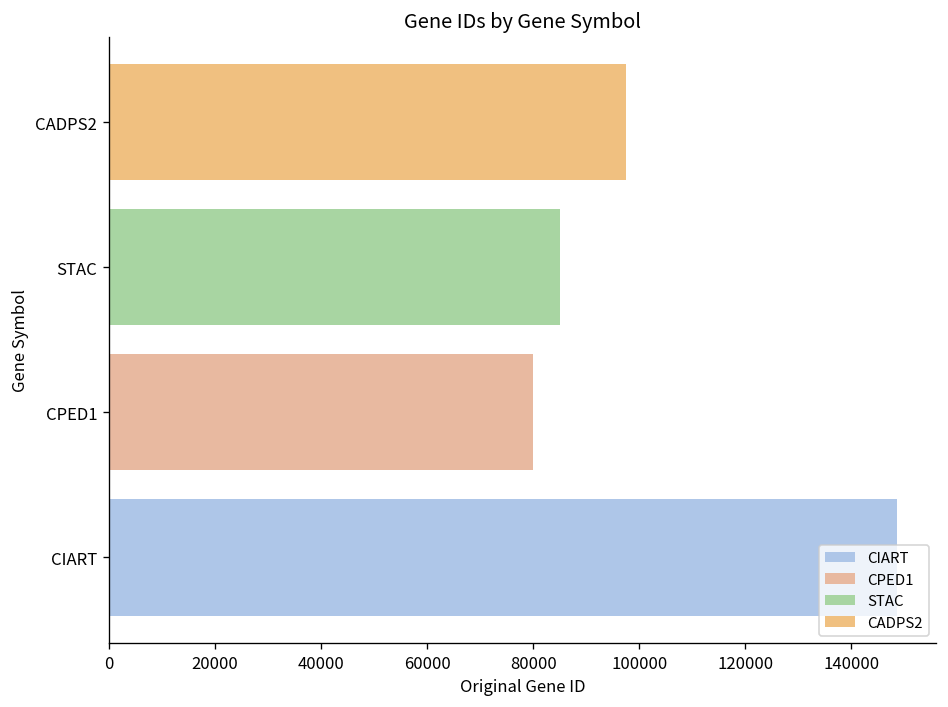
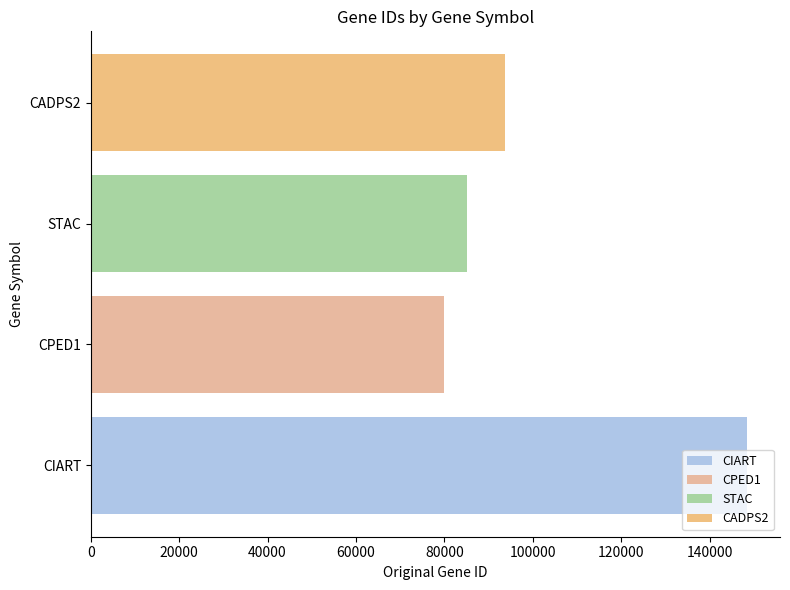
CADPS2: 98000 -> 94000
